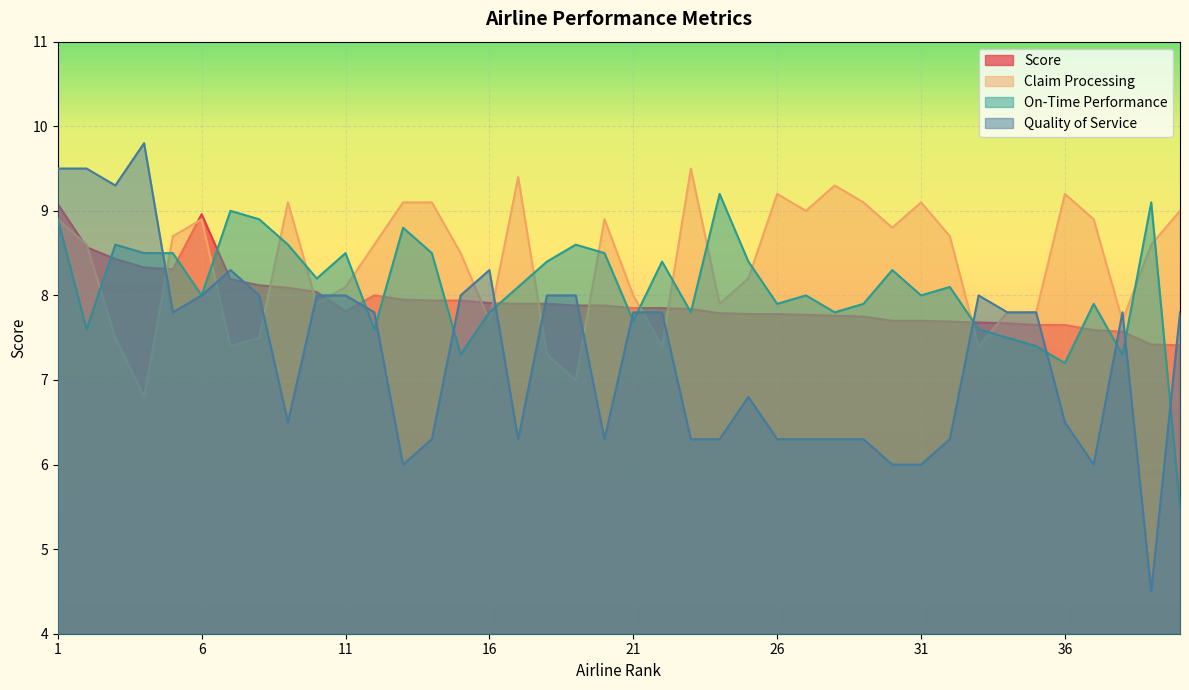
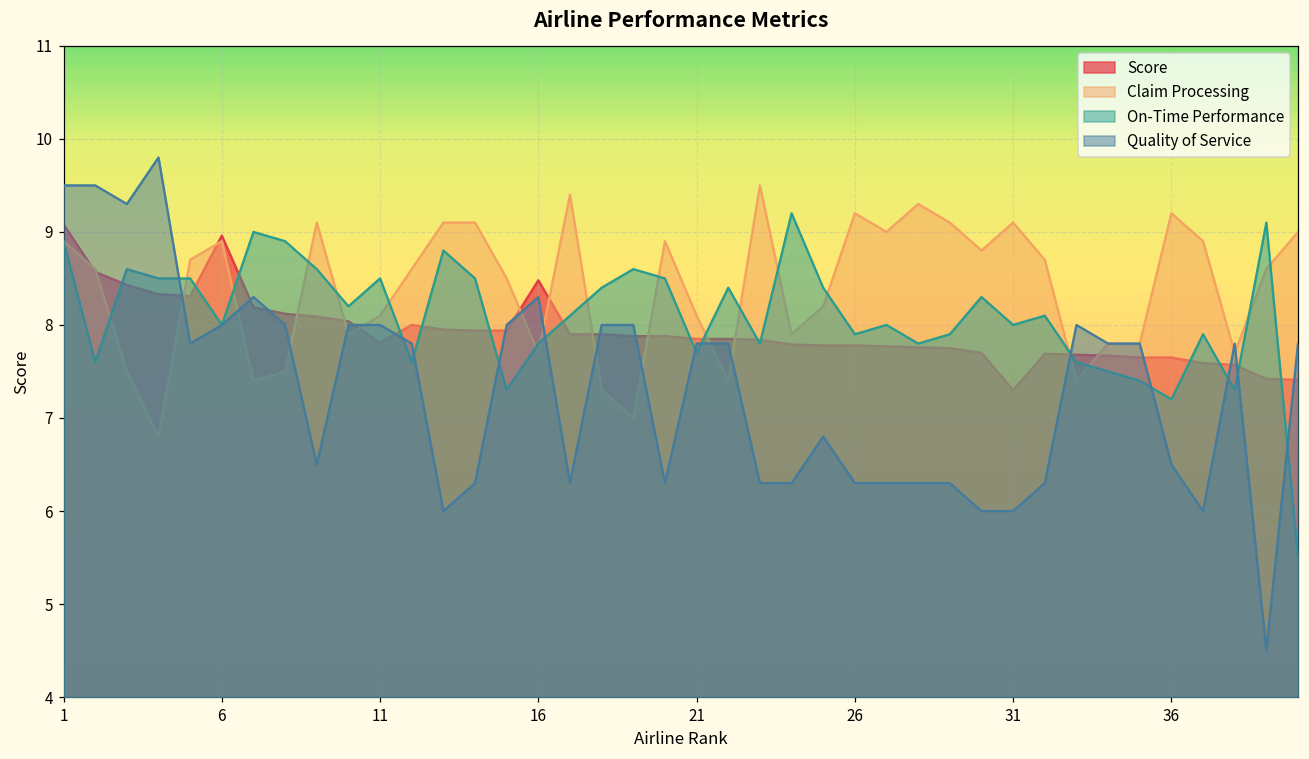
Score, 16: 7.9 -> 8.5
Claim Processing, 21: 8.0 -> 8.1
Score, 31: 7.7 -> 7.3
